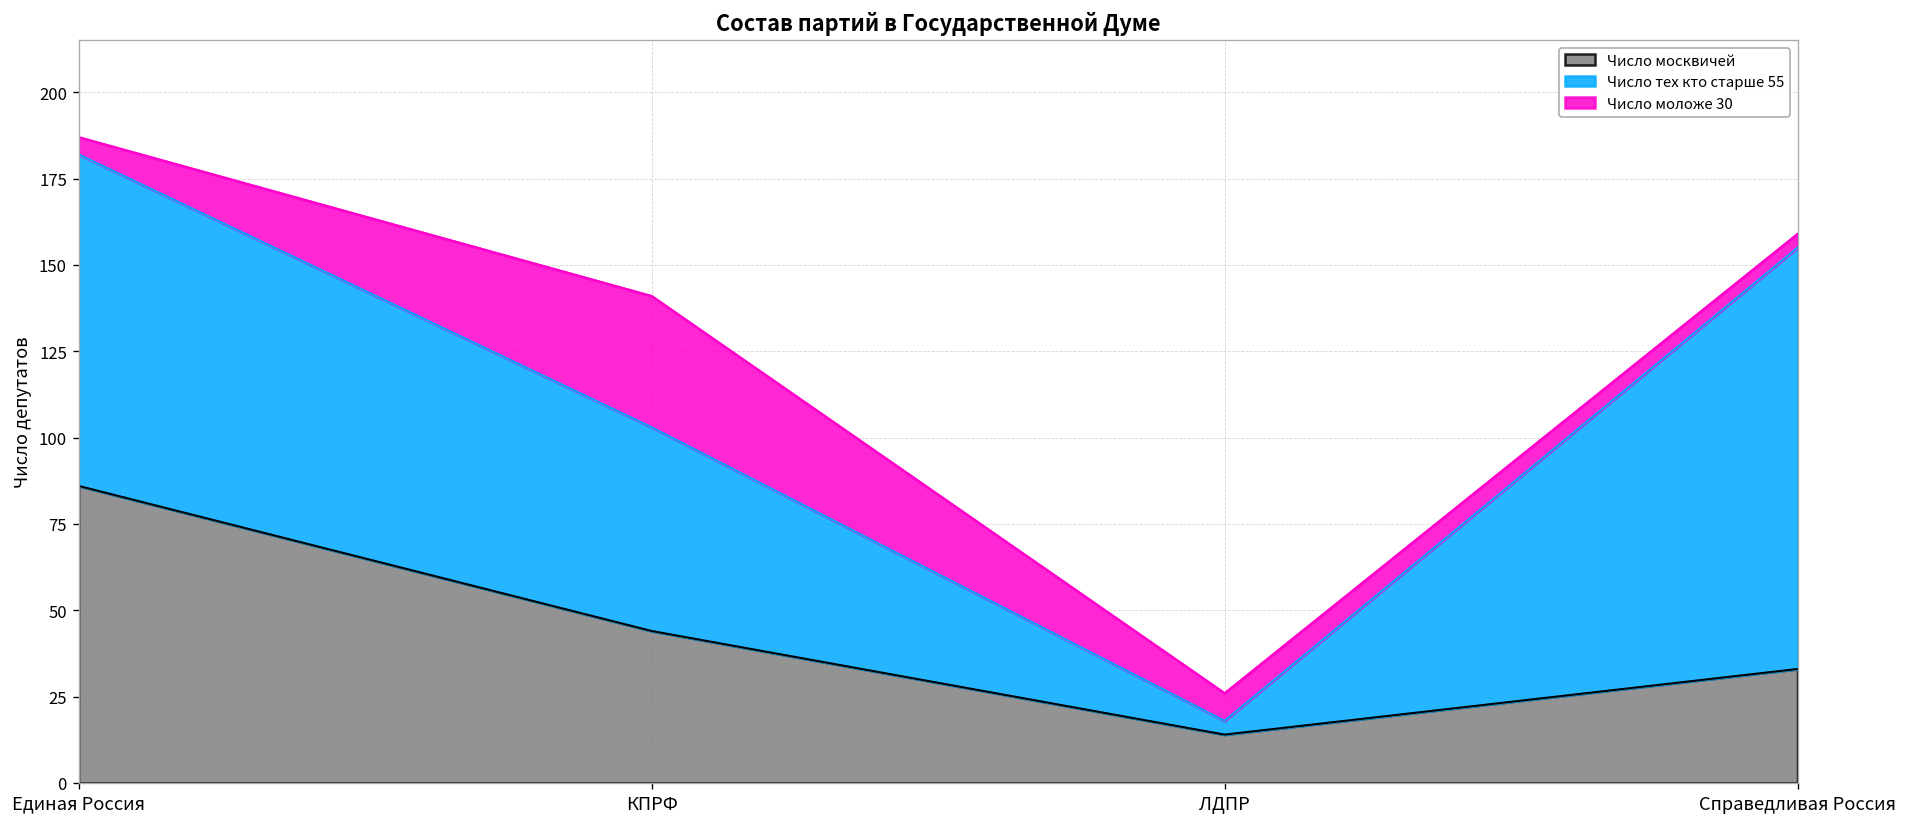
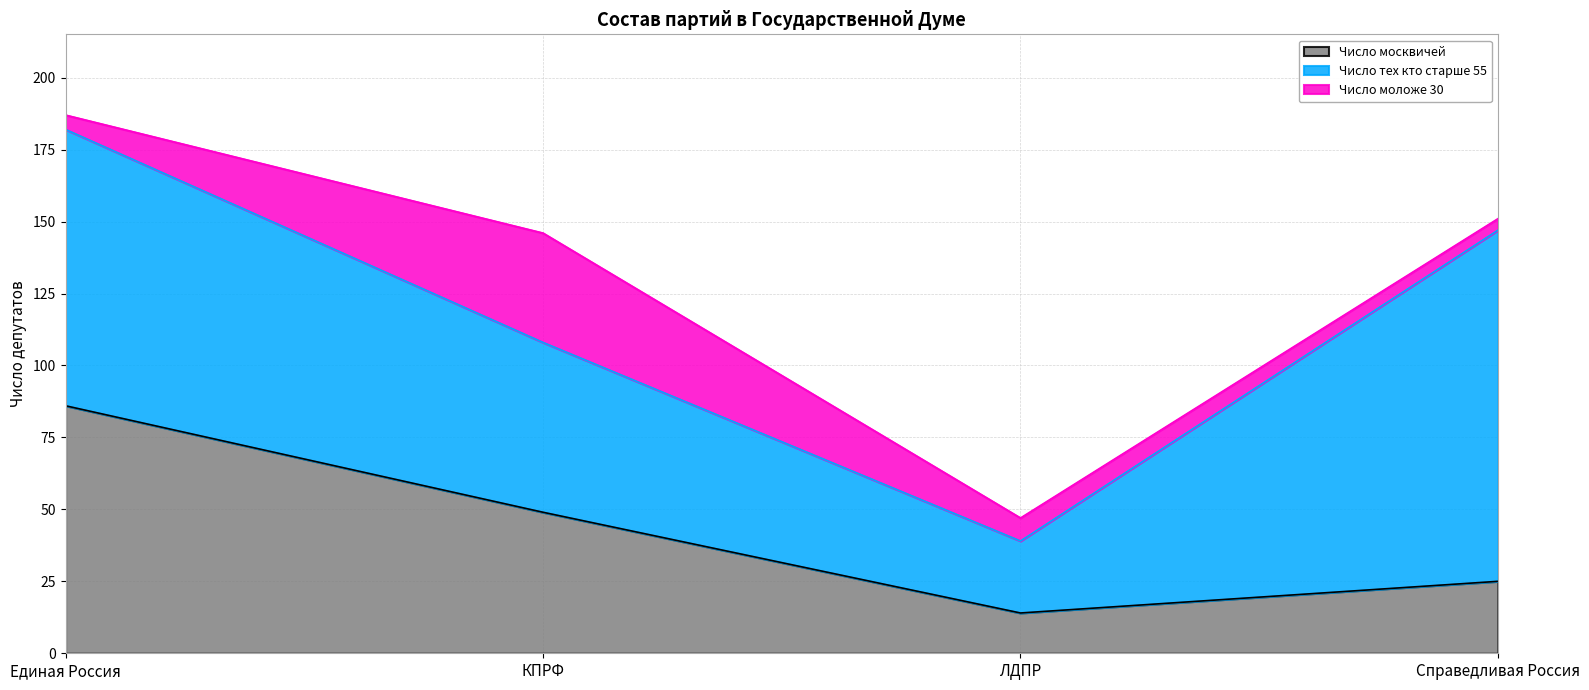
Число москвичей, КПРФ: 44 -> 49
Число тех кто старше 55, ЛДПР: 4 -> 25
Число москвичей, Справедливая Россия: 33 -> 25
